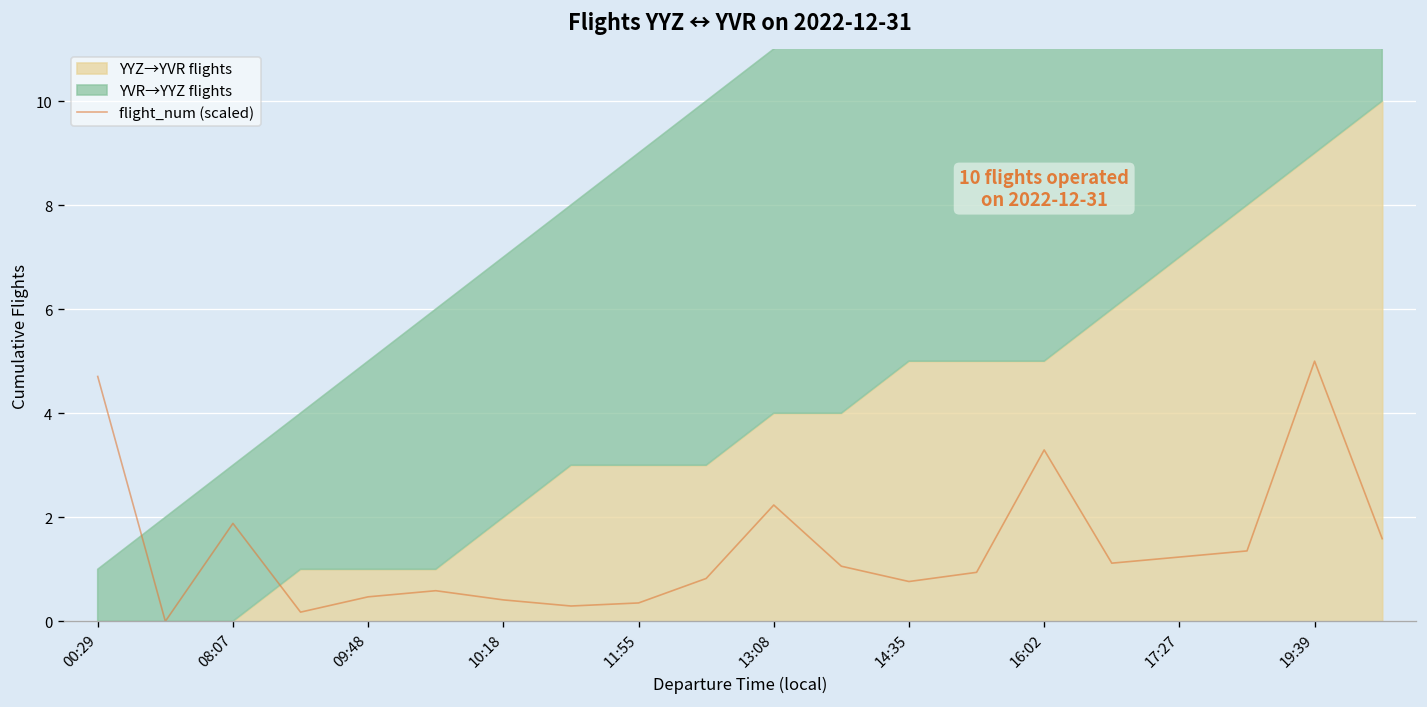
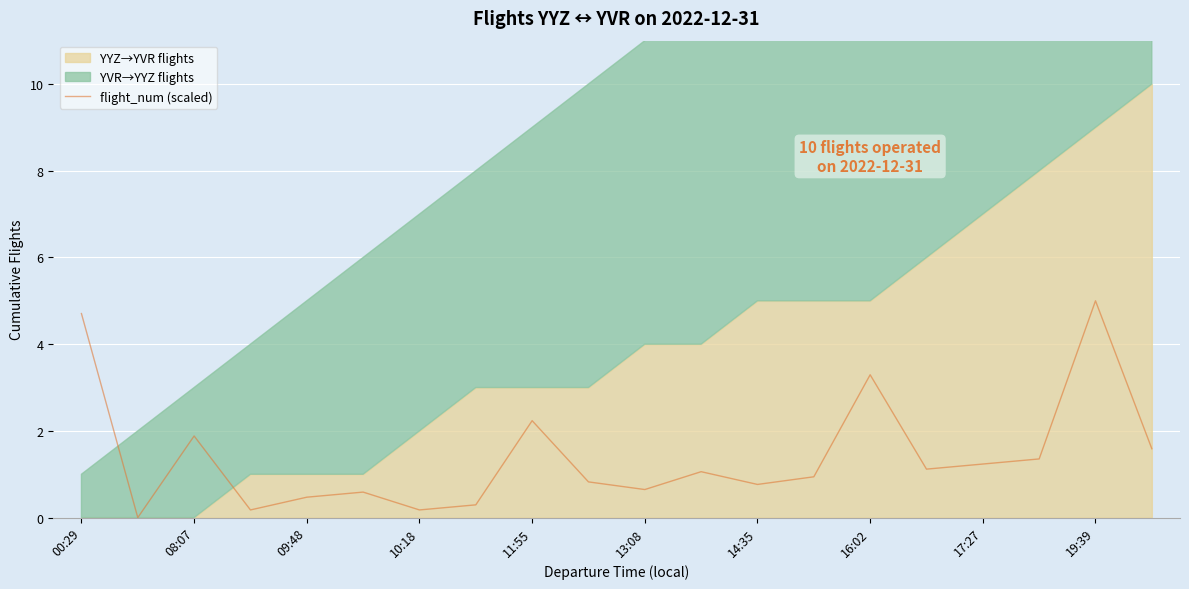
flight_num (scaled), 10:18: 0.4 -> 0.2
flight_num (scaled), 11:55: 0.4 -> 2.2
flight_num (scaled), 13:08: 2.2 -> 0.6
